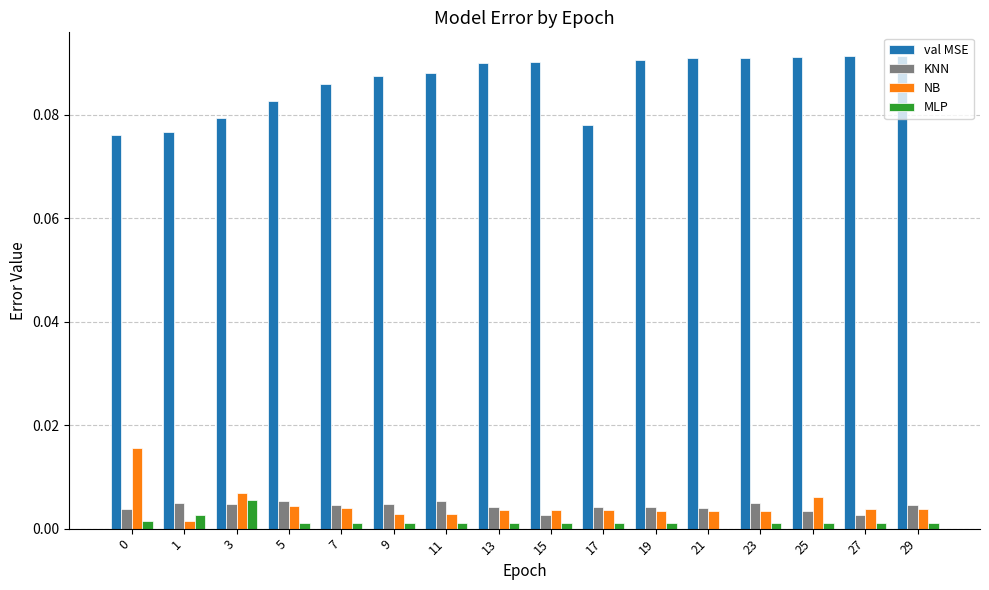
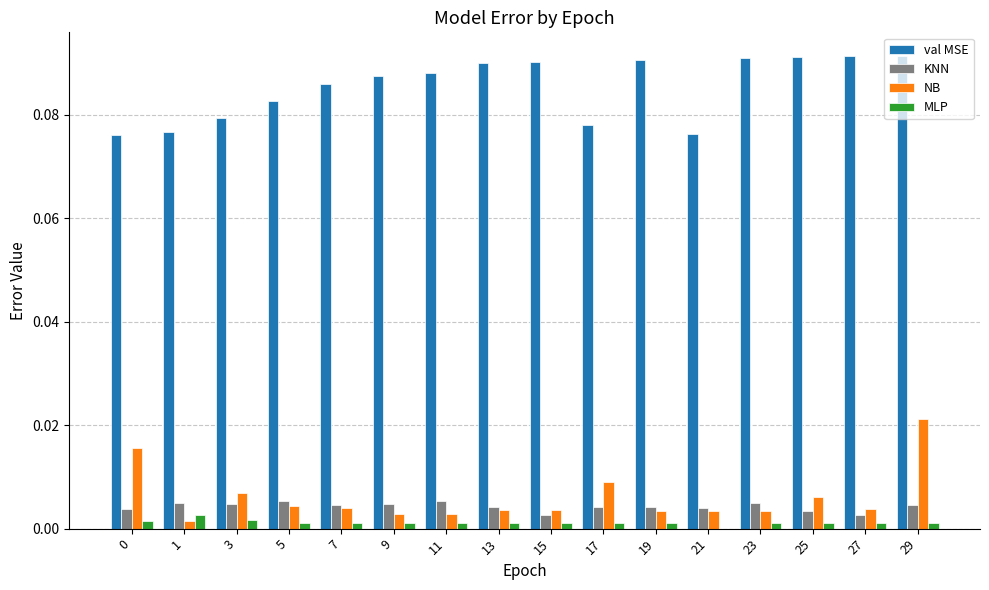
MLP, 3: 0.006 -> 0.002
NB, 17: 0.004 -> 0.009
val MSE, 21: 0.091 -> 0.076
NB, 29: 0.004 -> 0.021
